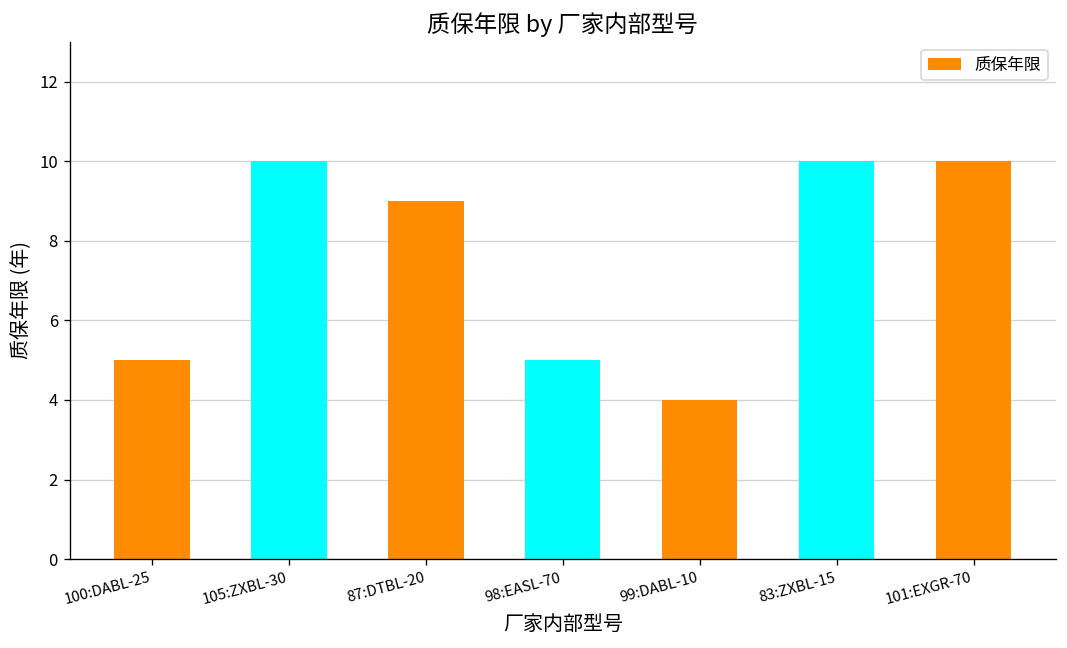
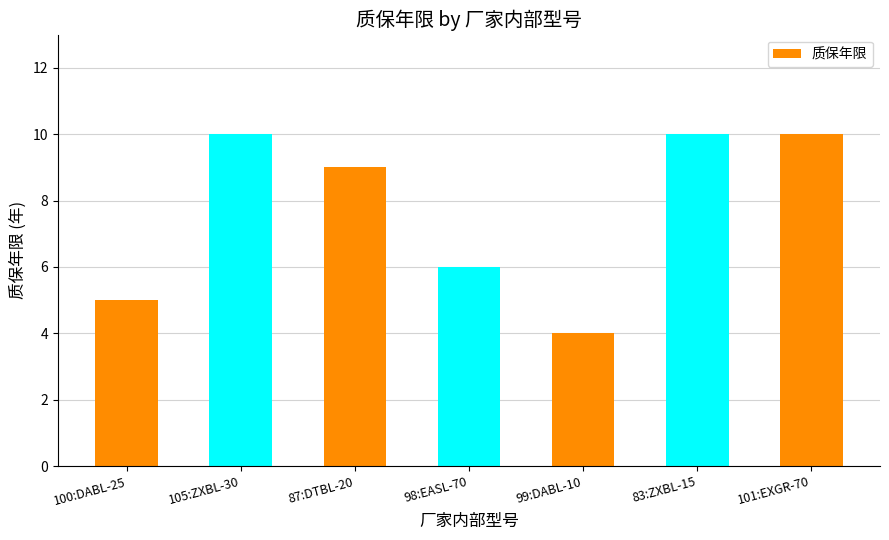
98:EASL-70: 5 -> 6
